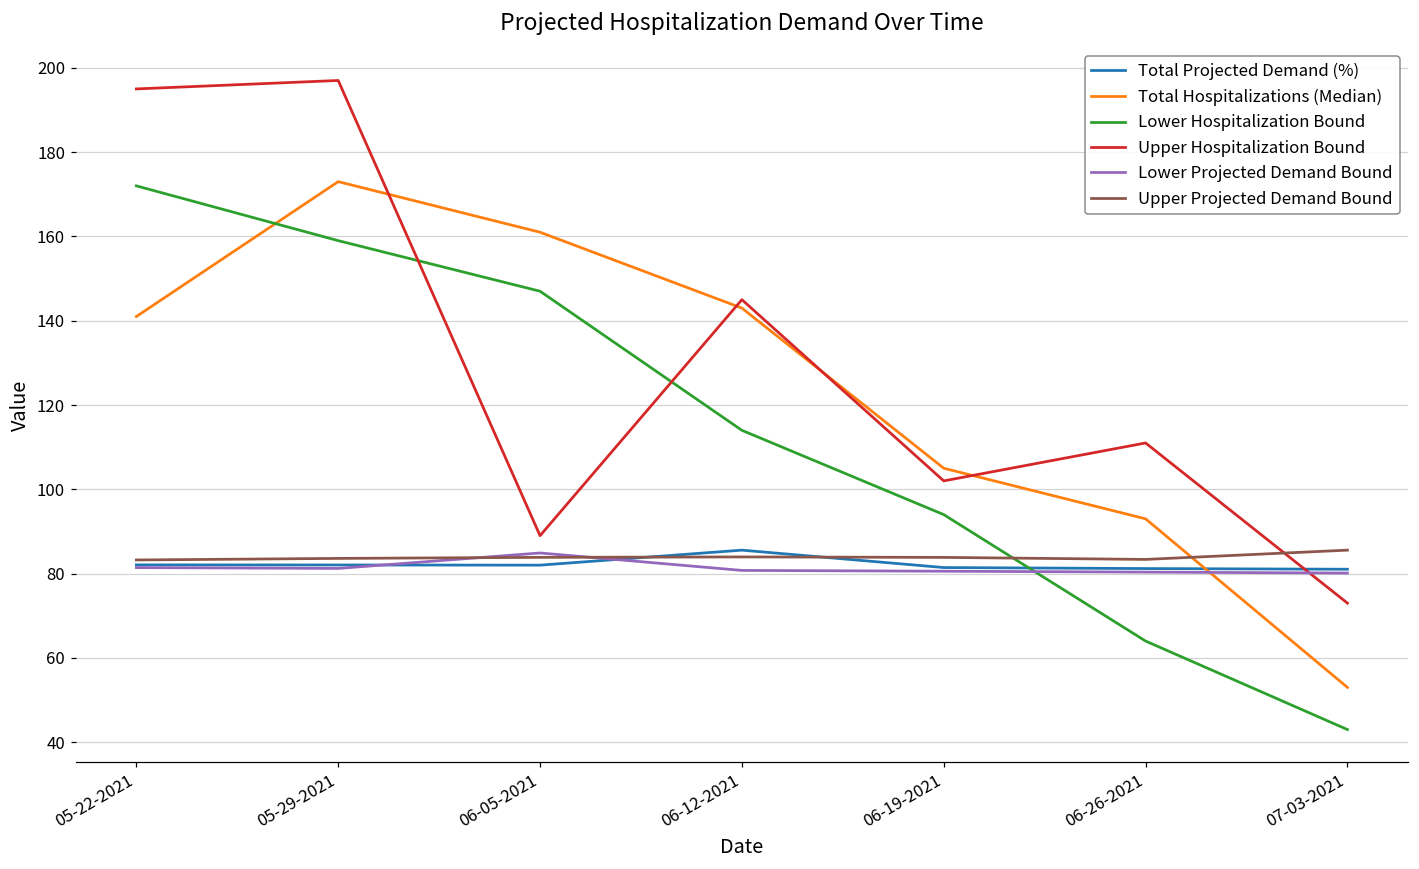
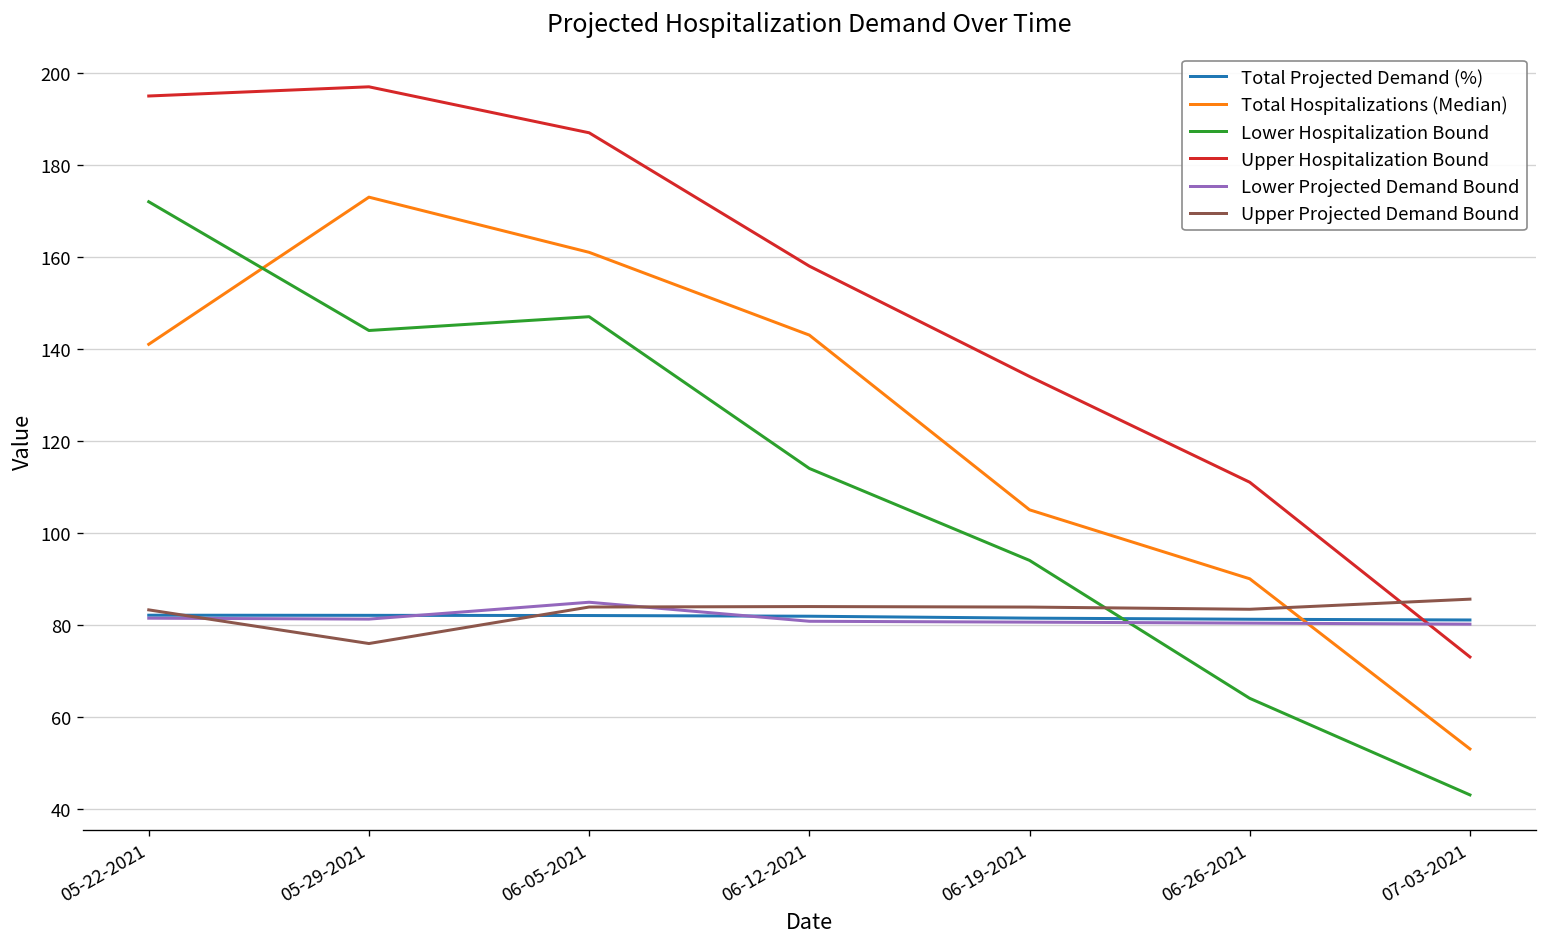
Lower Hospitalization Bound, 05-29-2021: 159 -> 144
Upper Projected Demand Bound, 05-29-2021: 84 -> 76
Upper Hospitalization Bound, 06-05-2021: 89 -> 187
Total Projected Demand (%), 06-12-2021: 86 -> 82
Upper Hospitalization Bound, 06-12-2021: 145 -> 158
Upper Hospitalization Bound, 06-19-2021: 102 -> 134
Total Hospitalizations (Median), 06-26-2021: 93 -> 90
